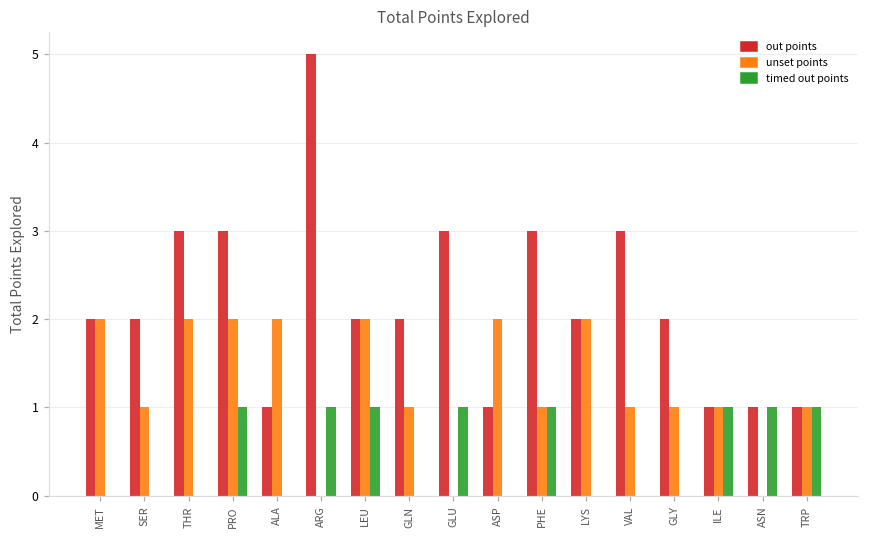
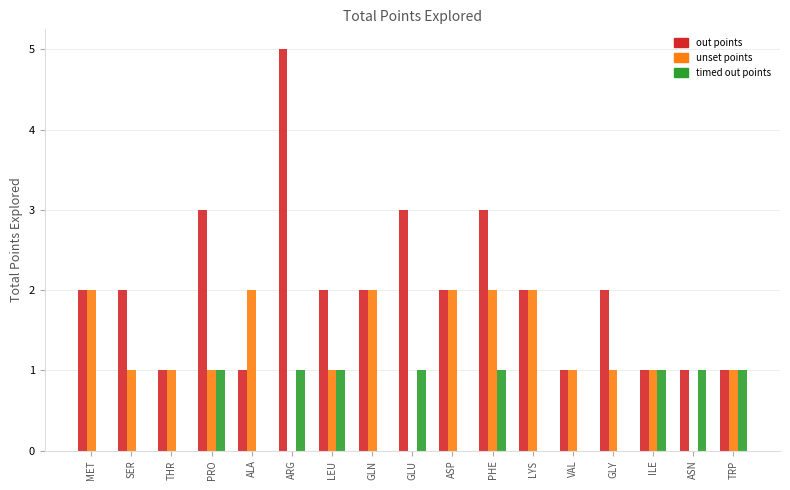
out points, THR: 3 -> 1
unset points, THR: 2 -> 1
unset points, PRO: 2 -> 1
unset points, LEU: 2 -> 1
unset points, GLN: 1 -> 2
out points, ASP: 1 -> 2
unset points, PHE: 1 -> 2
out points, VAL: 3 -> 1
